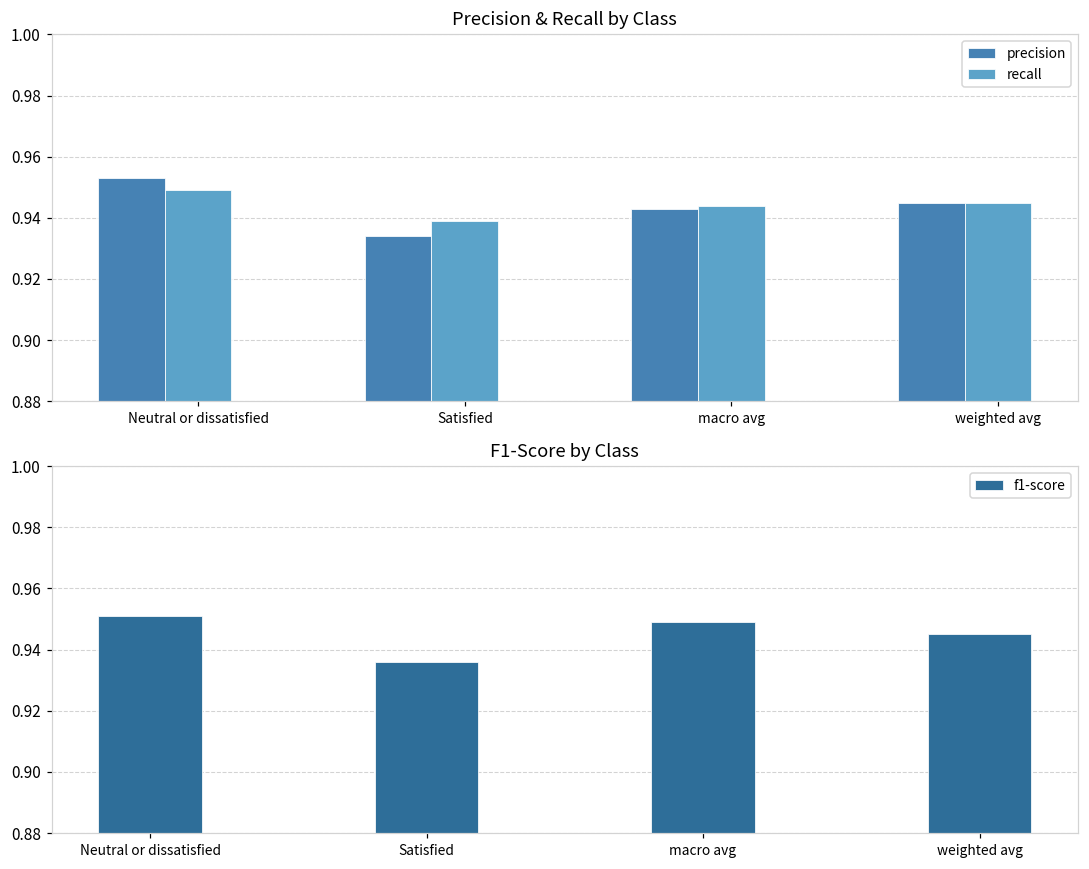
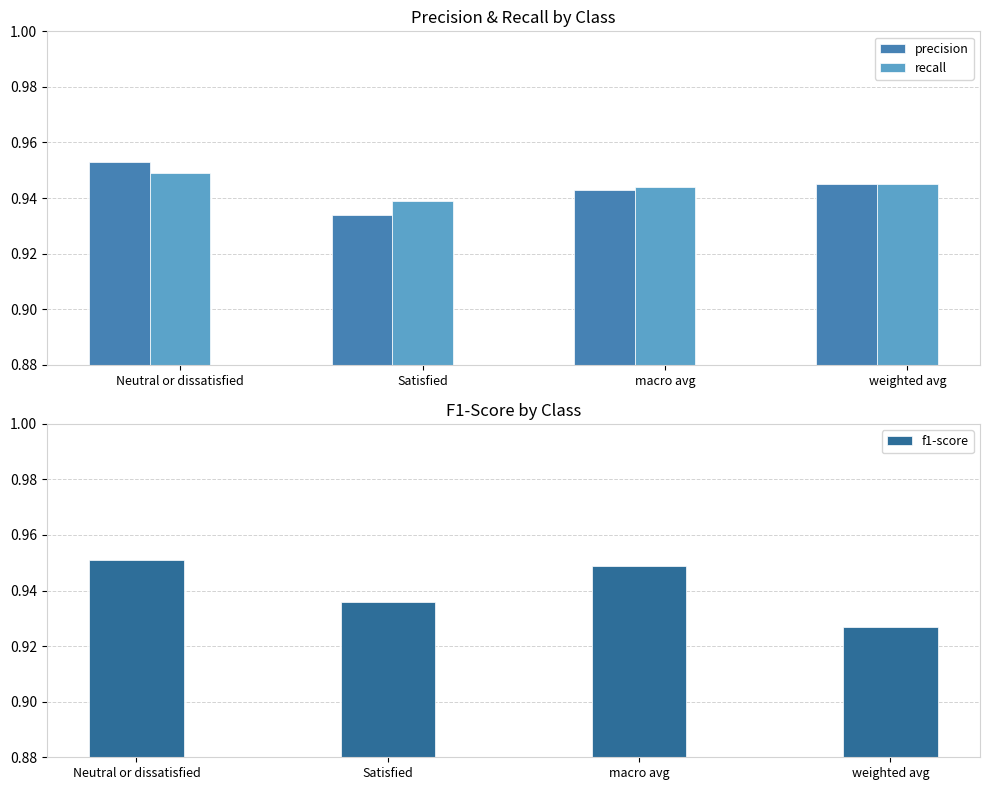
F1-Score by Class, weighted avg: 0.945 -> 0.927
